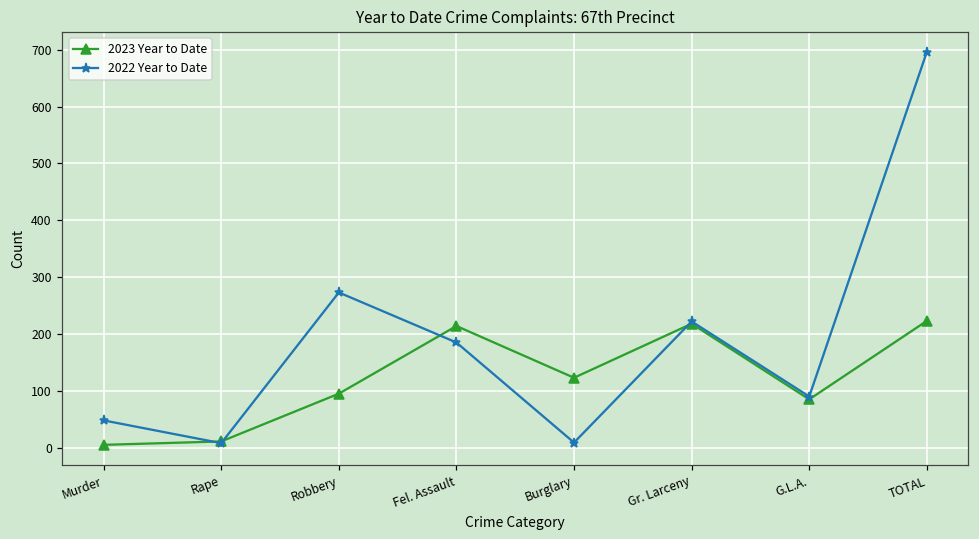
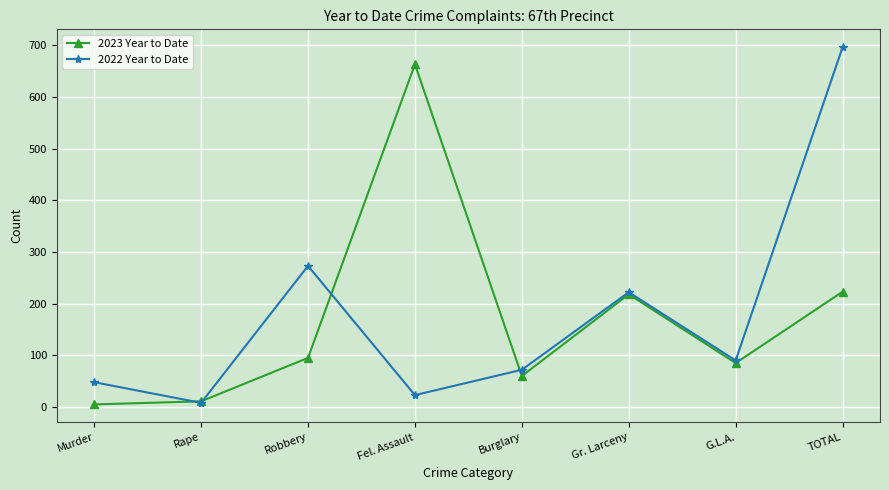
2023 Year to Date, Fel. Assault: 210 -> 660
2022 Year to Date, Fel. Assault: 190 -> 20
2023 Year to Date, Burglary: 120 -> 60
2022 Year to Date, Burglary: 10 -> 70
